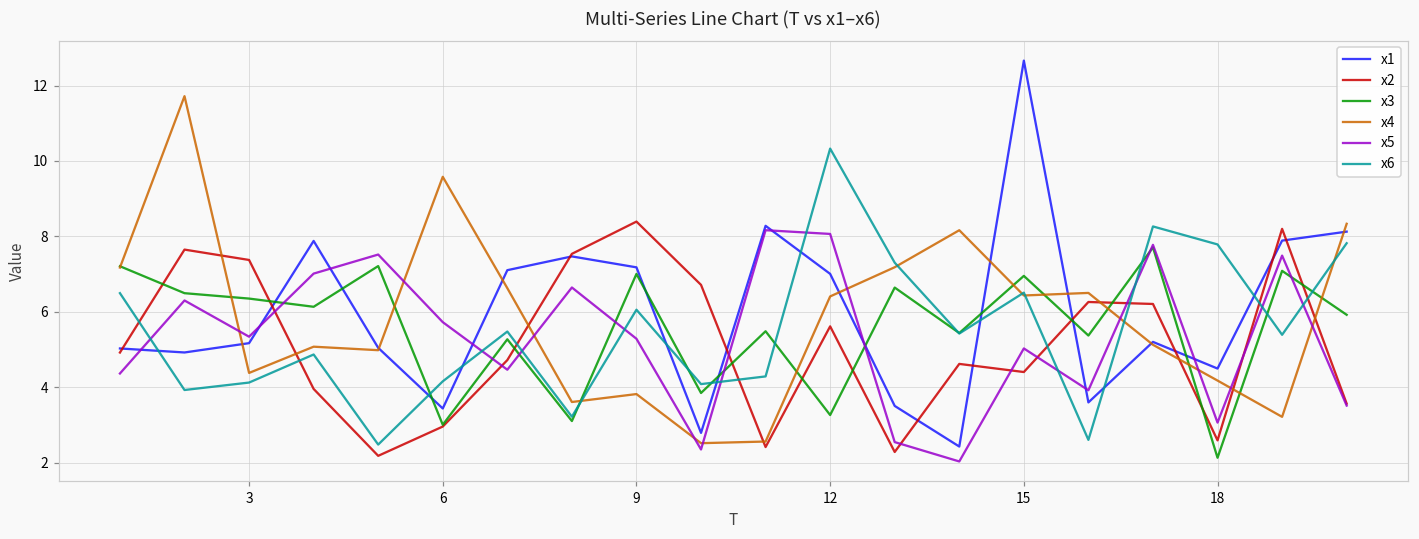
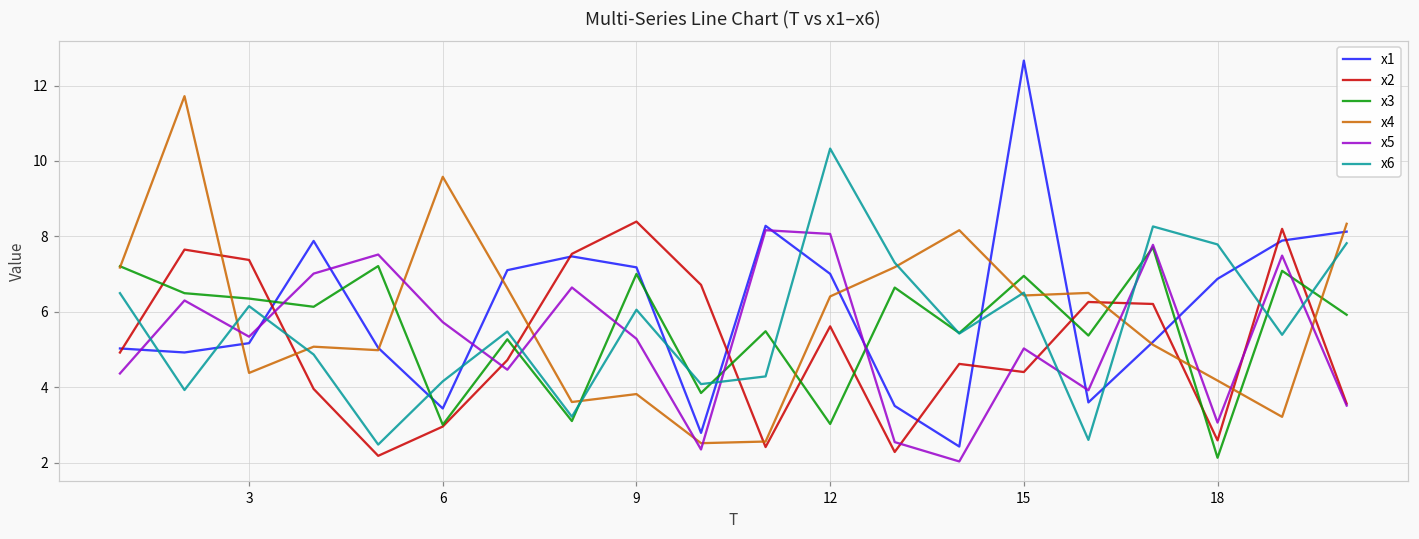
x6, 3: 4.1 -> 6.1
x3, 12: 3.3 -> 3.0
x1, 18: 4.5 -> 6.9
